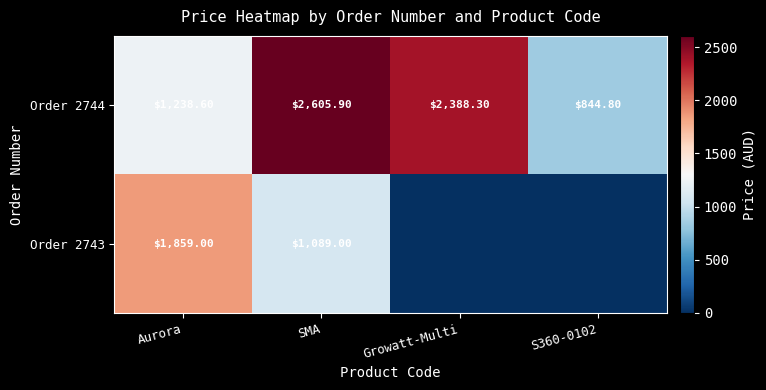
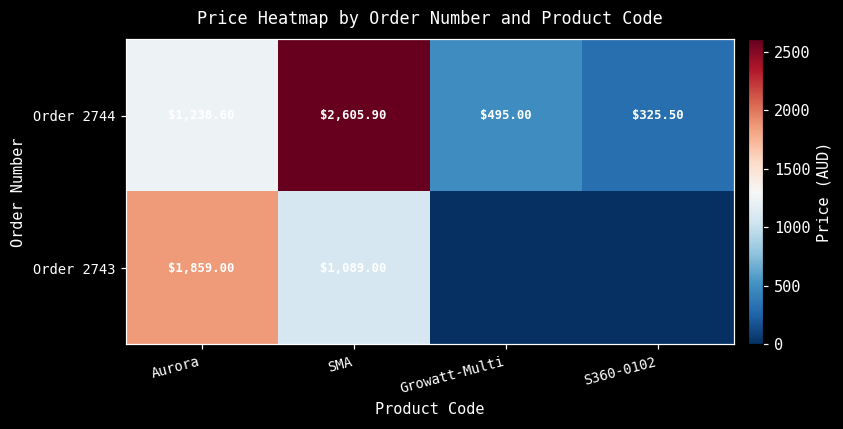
Order 2744, Growatt-Multi: $2,388.30 -> $495.00
Order 2744, S360-0102: $844.80 -> $325.50
